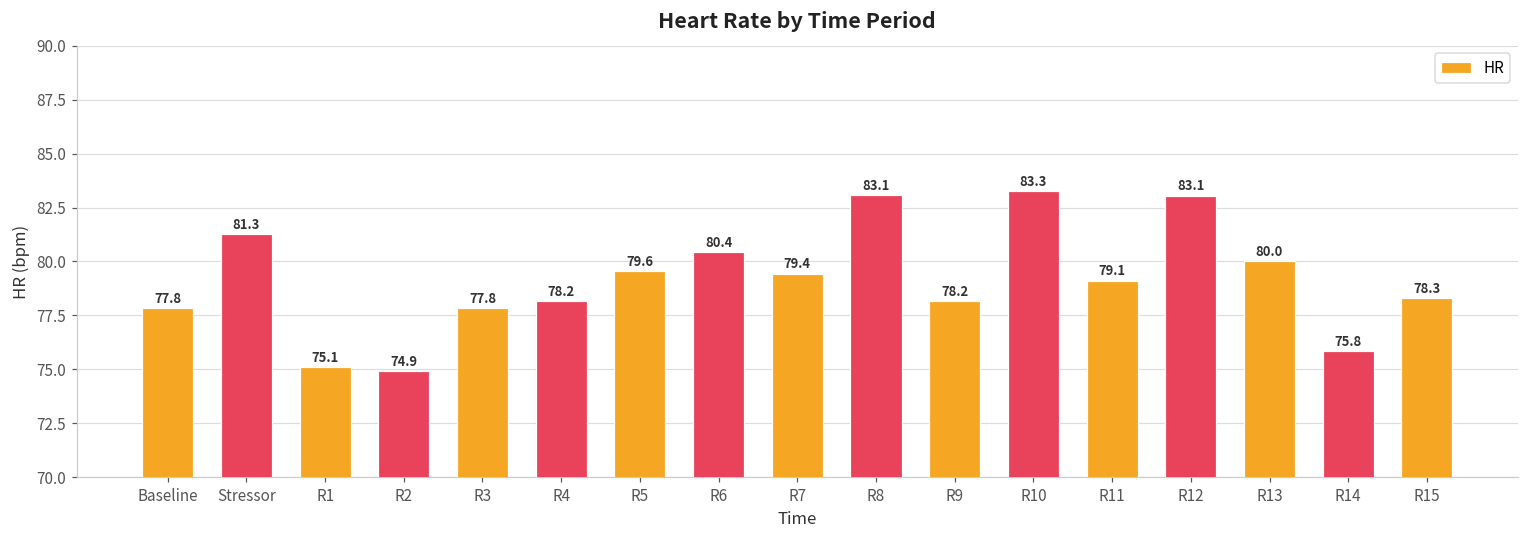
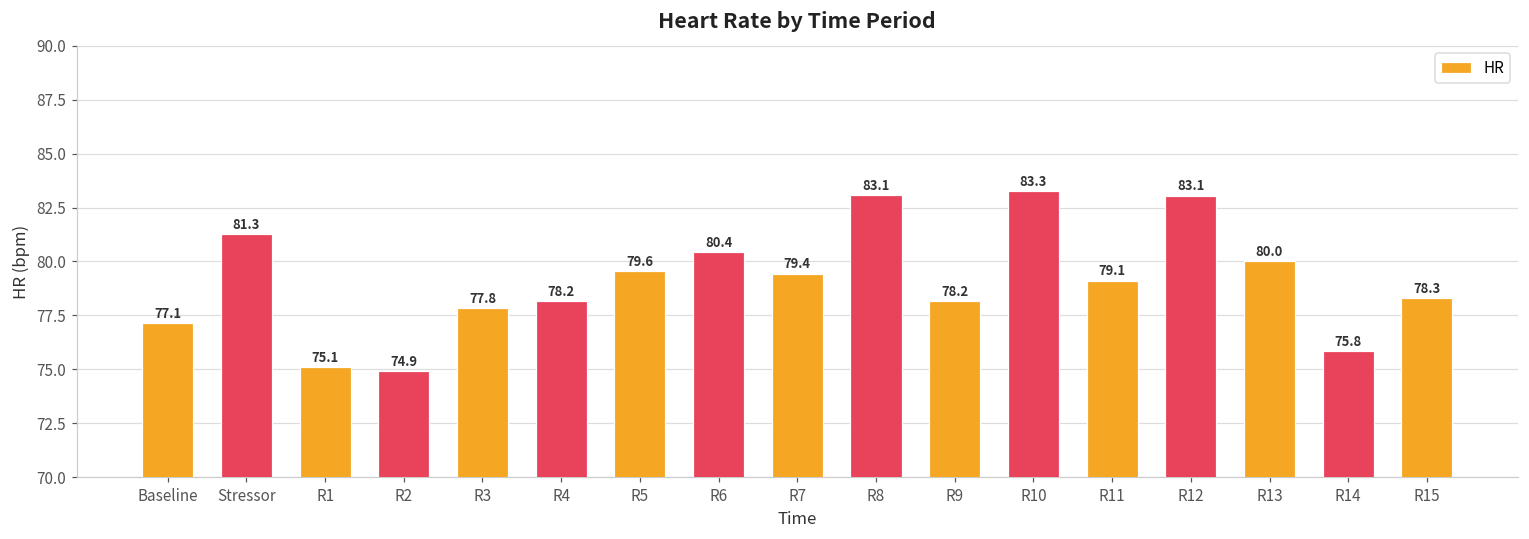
Baseline: 77.8 -> 77.1
